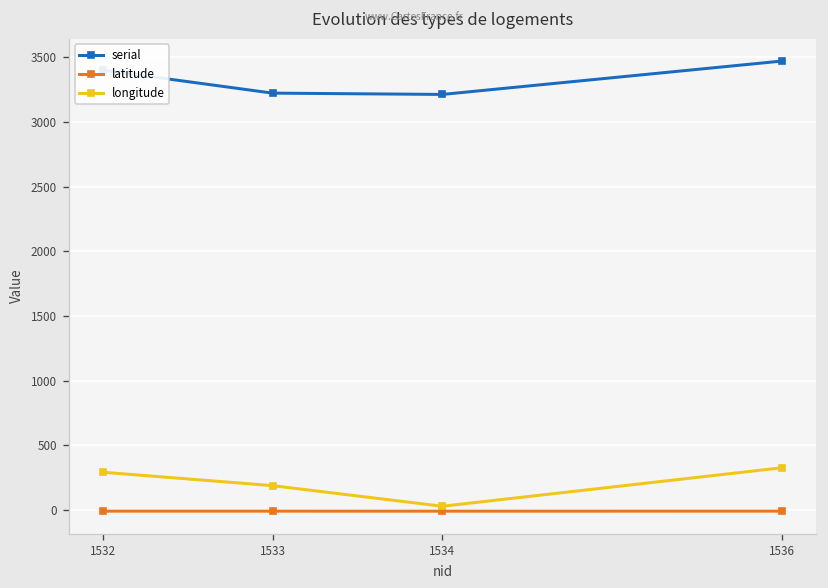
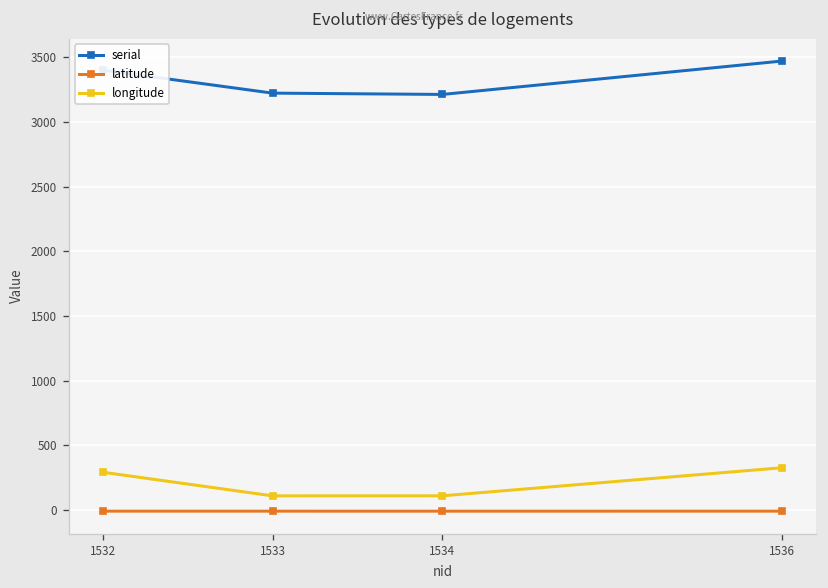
longitude, 1533: 190 -> 110
longitude, 1534: 30 -> 110
